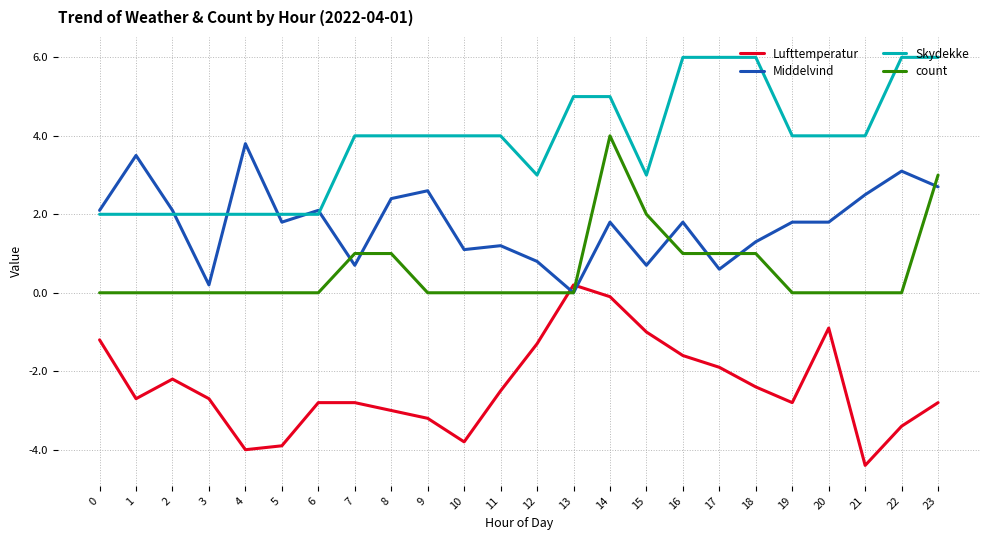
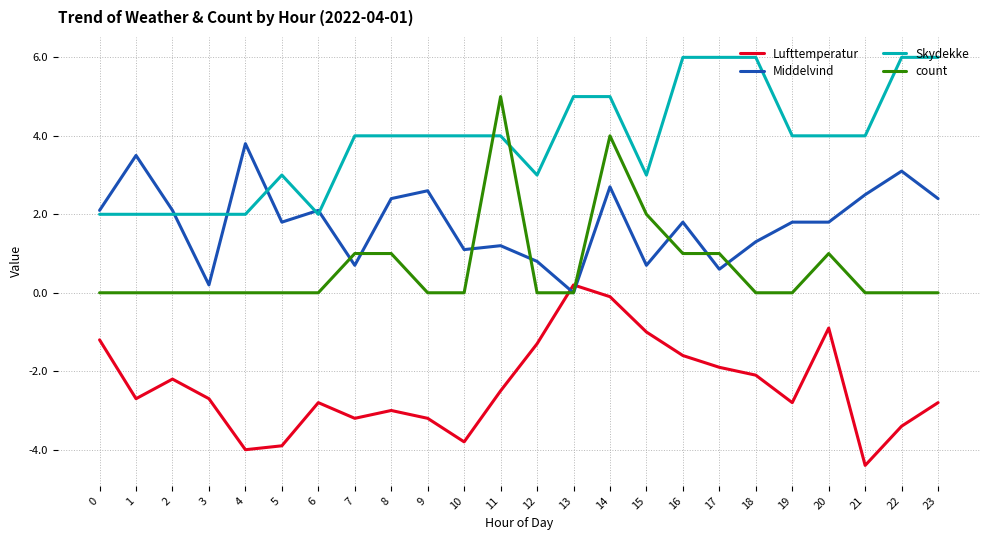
Skydekke, 5: 2 -> 3
Lufttemperatur, 7: -2.8 -> -3.2
count, 11: 0 -> 5
Middelvind, 14: 1.8 -> 2.7
Lufttemperatur, 18: -2.4 -> -2.1
count, 18: 1 -> 0
count, 20: 0 -> 1
Middelvind, 23: 2.7 -> 2.4
count, 23: 3 -> 0
